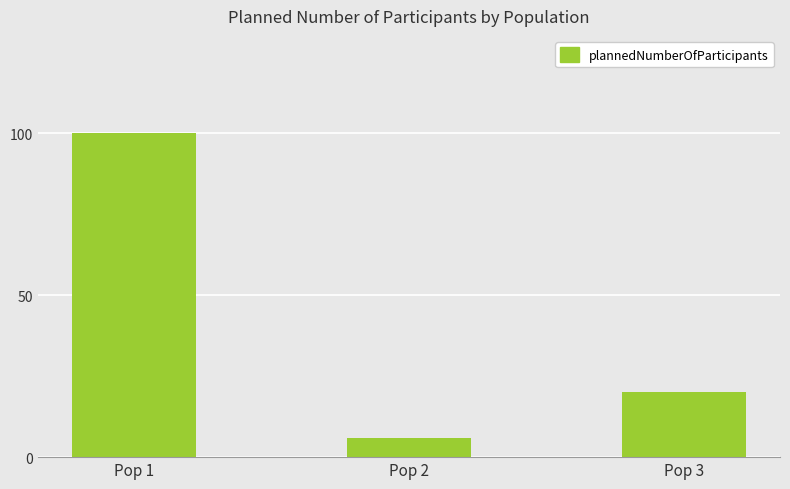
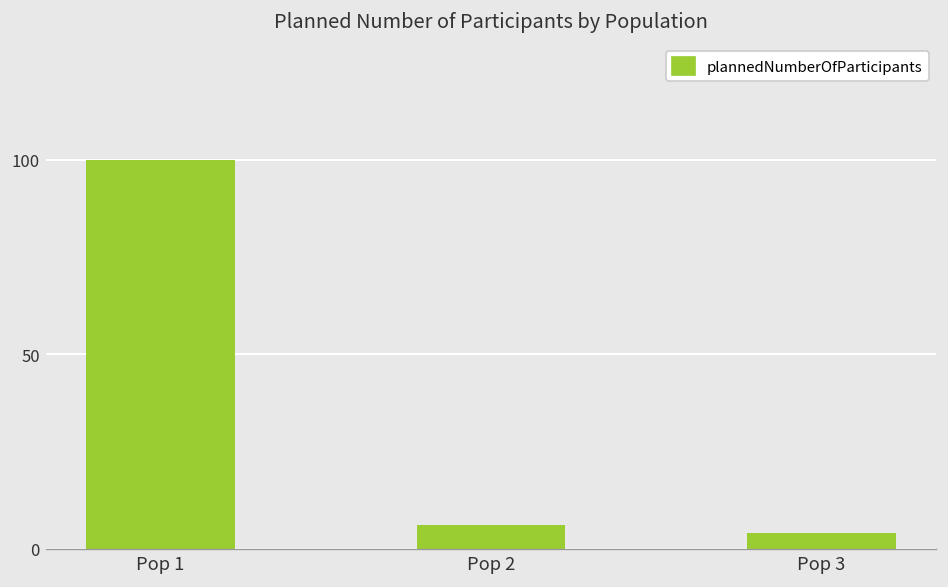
Pop 3: 20 -> 4
